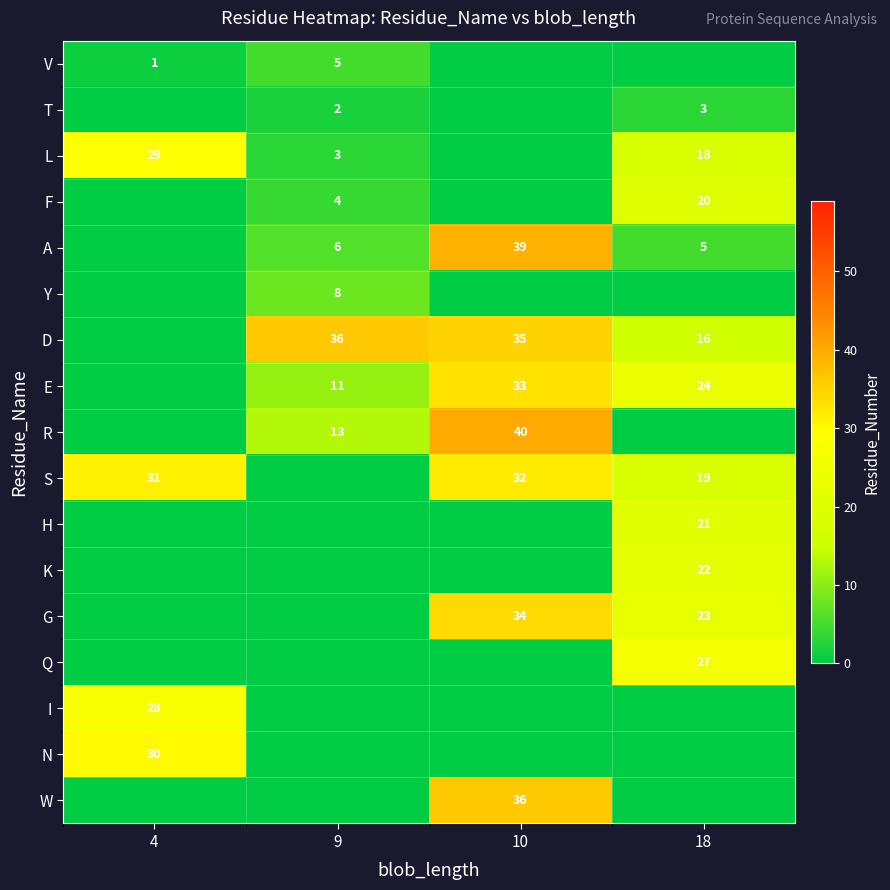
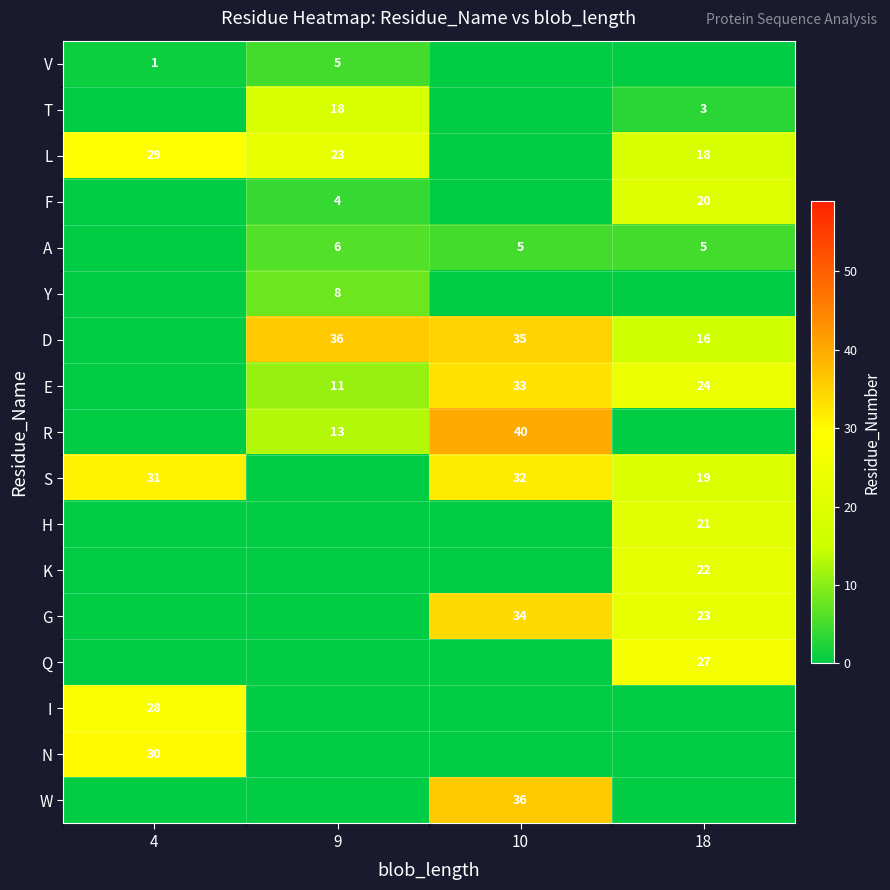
T, 9: 2 -> 18
L, 9: 3 -> 23
A, 10: 39 -> 5
